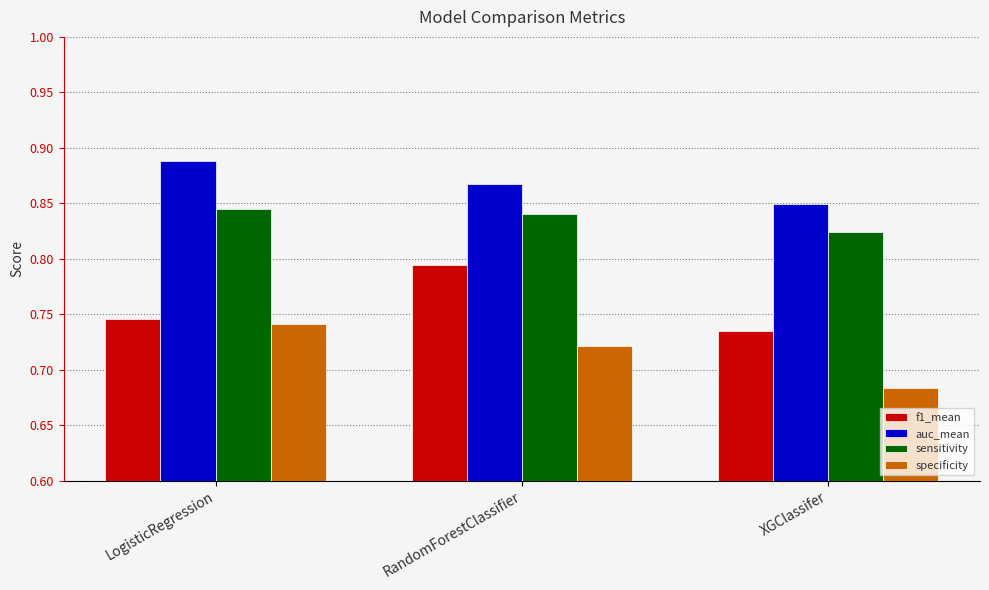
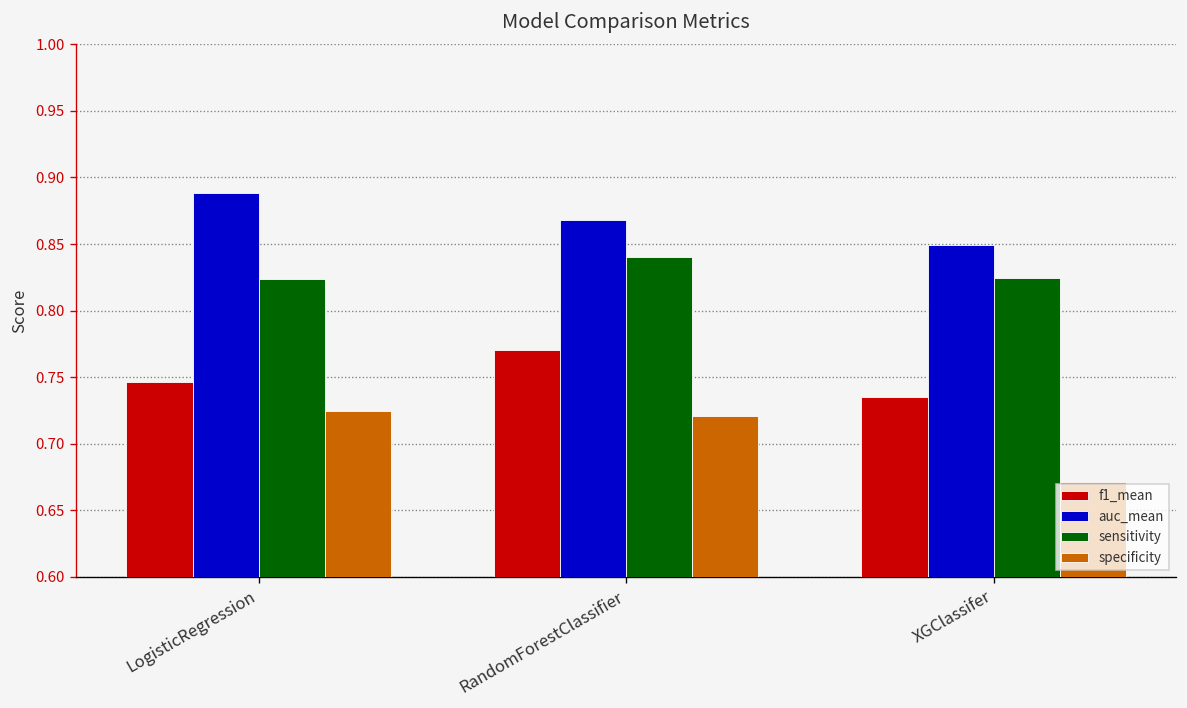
sensitivity, LogisticRegression: 0.845 -> 0.824
specificity, LogisticRegression: 0.741 -> 0.725
f1_mean, RandomForestClassifier: 0.794 -> 0.770
specificity, XGClassifer: 0.684 -> 0.672
